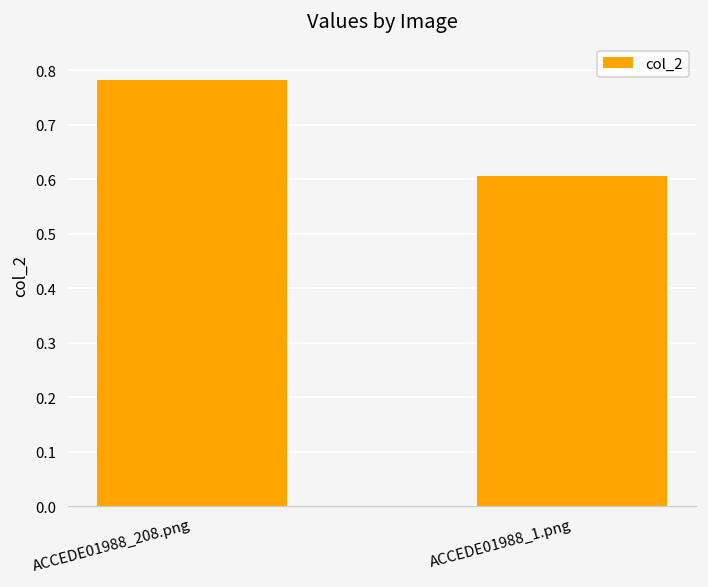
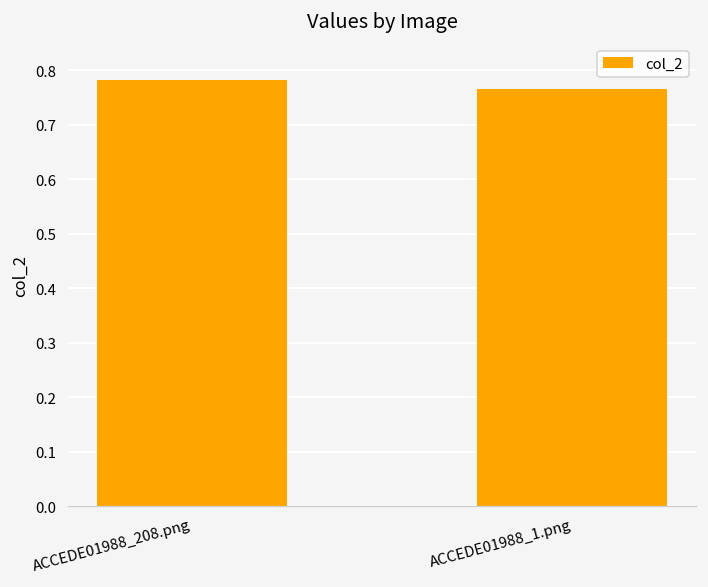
ACCEDE01988_1.png: 0.61 -> 0.77
